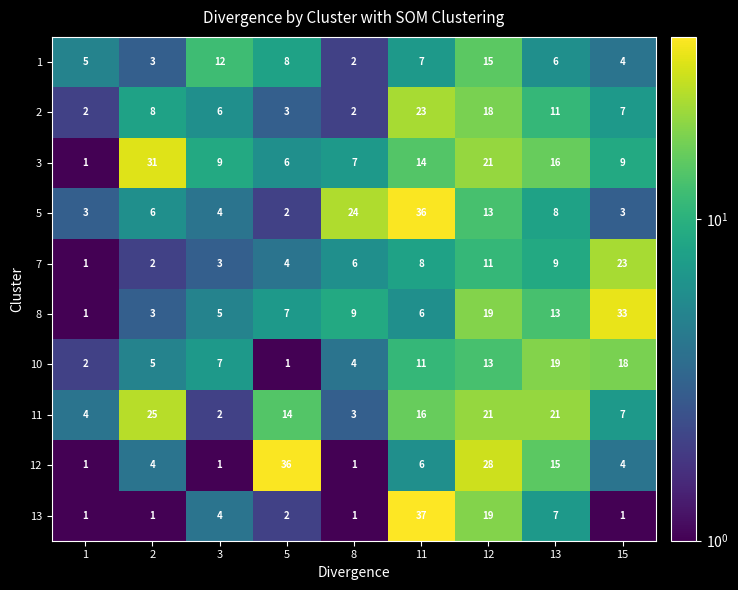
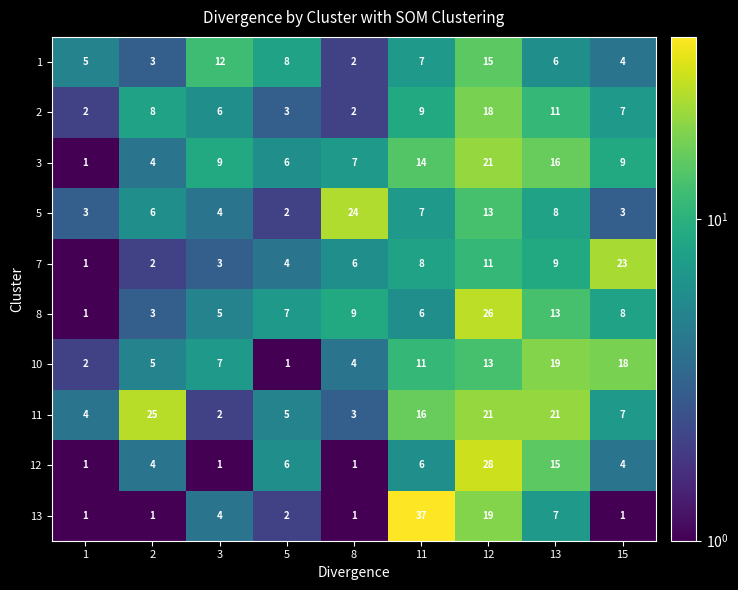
2, 11: 23 -> 9
3, 2: 31 -> 4
5, 11: 36 -> 7
8, 12: 19 -> 26
8, 15: 33 -> 8
11, 5: 14 -> 5
12, 5: 36 -> 6
